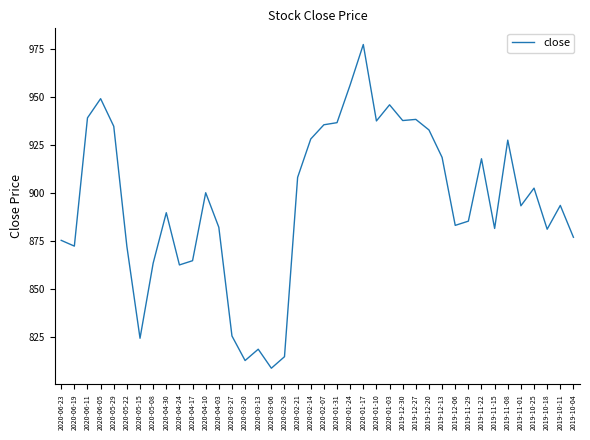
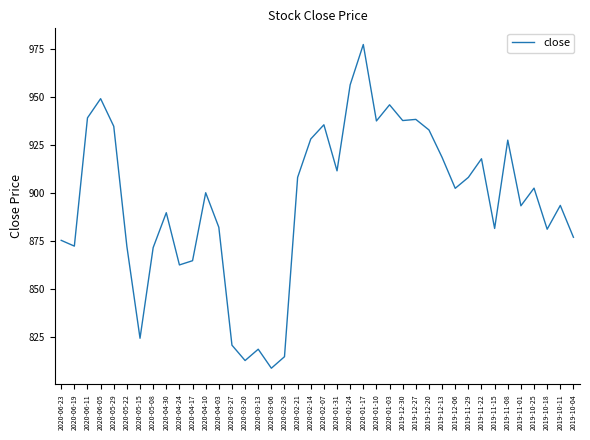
2020-05-08: 863 -> 871
2020-03-27: 825 -> 821
2020-01-31: 937 -> 911
2019-12-06: 883 -> 902
2019-11-29: 885 -> 908
